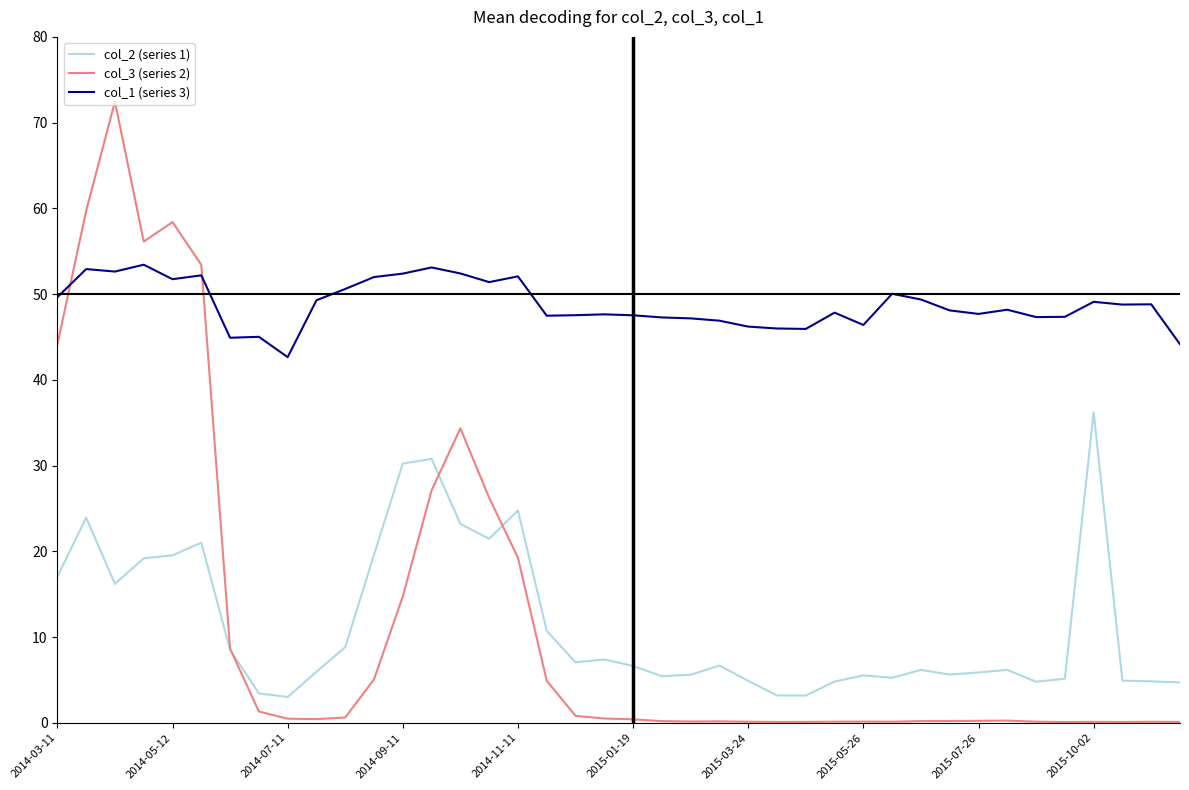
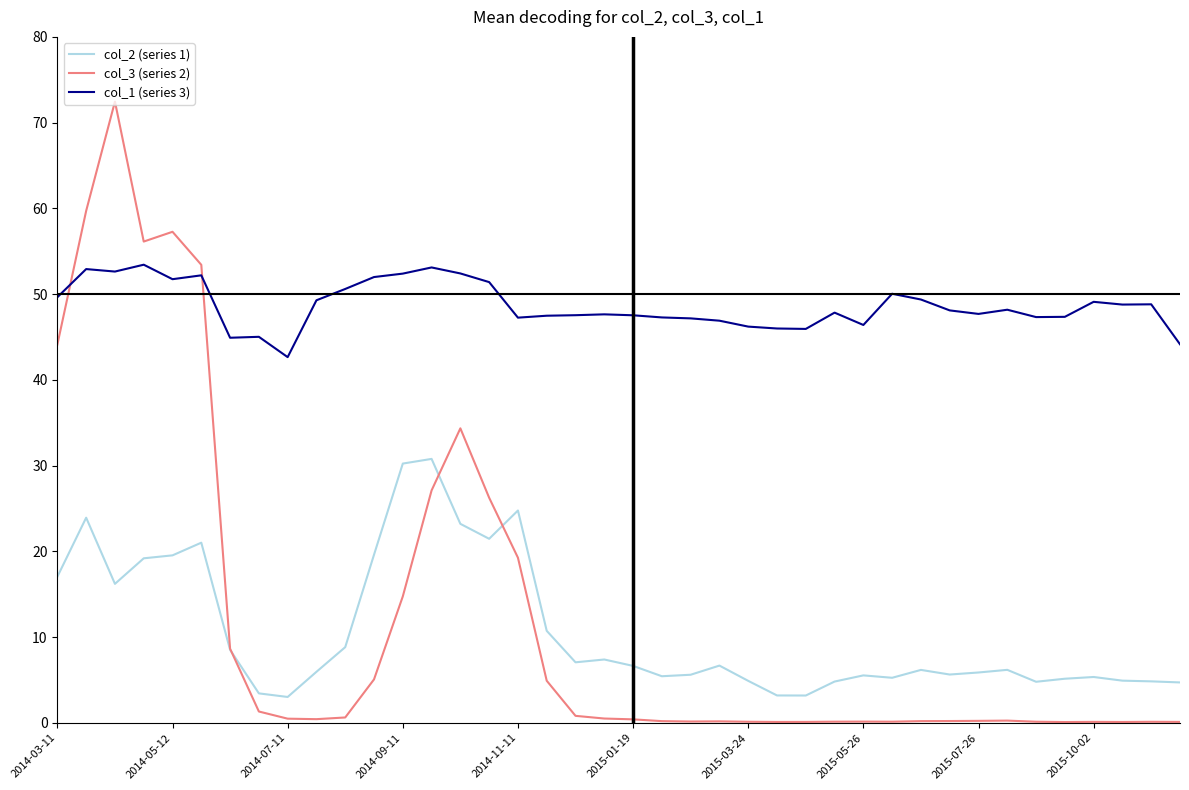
col_3 (series 2), 2014-05-12: 58 -> 57
col_1 (series 3), 2014-11-11: 52 -> 47
col_2 (series 1), 2015-10-02: 36 -> 5
